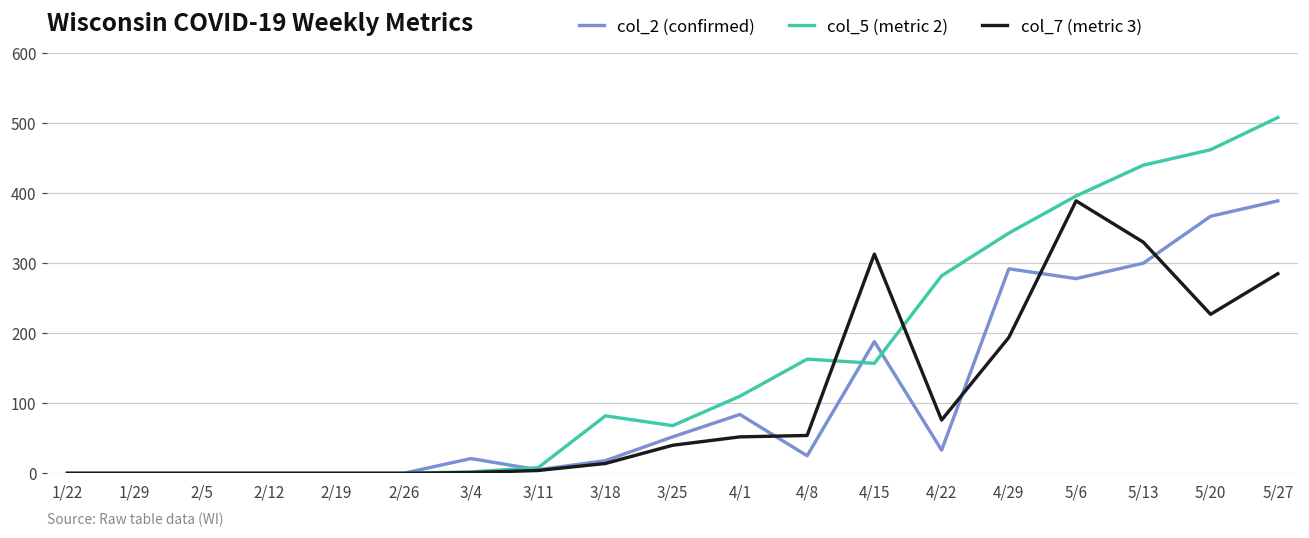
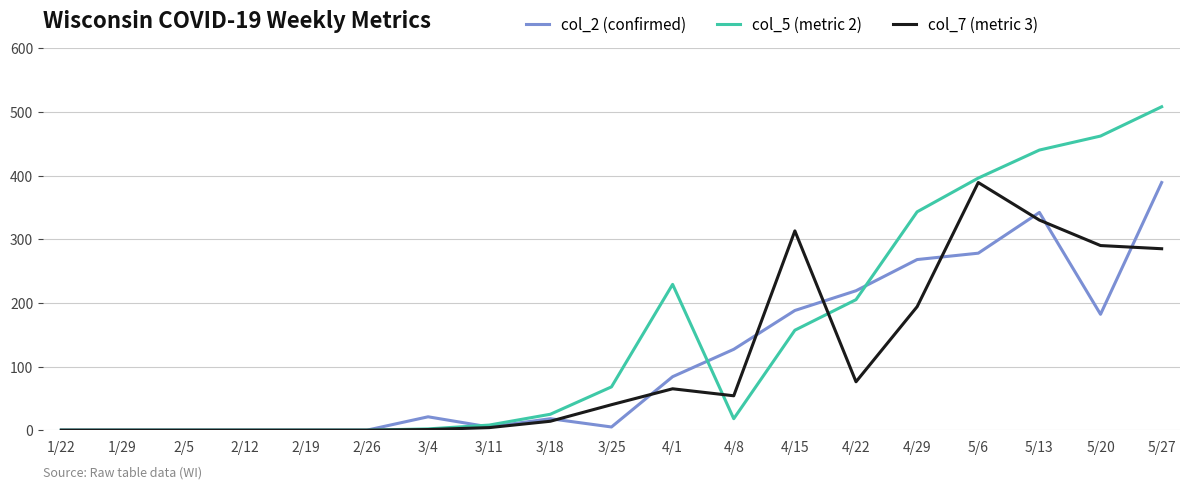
col_5 (metric 2), 3/18: 80 -> 30
col_2 (confirmed), 3/25: 50 -> 10
col_5 (metric 2), 4/1: 110 -> 230
col_7 (metric 3), 4/1: 50 -> 70
col_2 (confirmed), 4/8: 30 -> 130
col_5 (metric 2), 4/8: 160 -> 20
col_2 (confirmed), 4/22: 30 -> 220
col_5 (metric 2), 4/22: 280 -> 210
col_2 (confirmed), 4/29: 290 -> 270
col_2 (confirmed), 5/13: 300 -> 340
col_2 (confirmed), 5/20: 370 -> 180
col_7 (metric 3), 5/20: 230 -> 290
